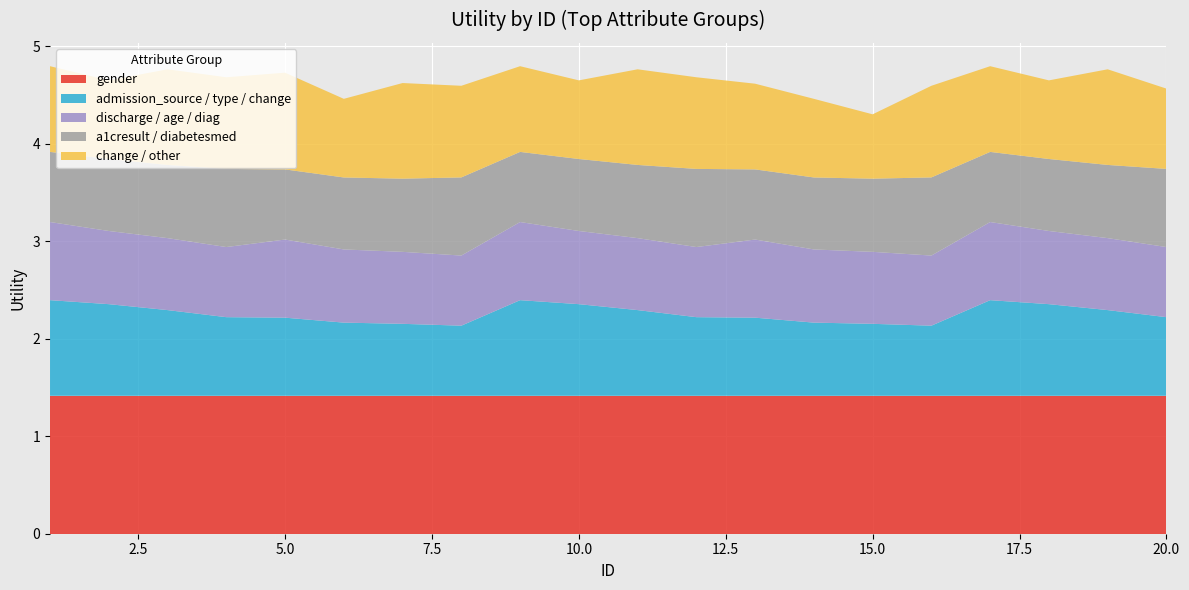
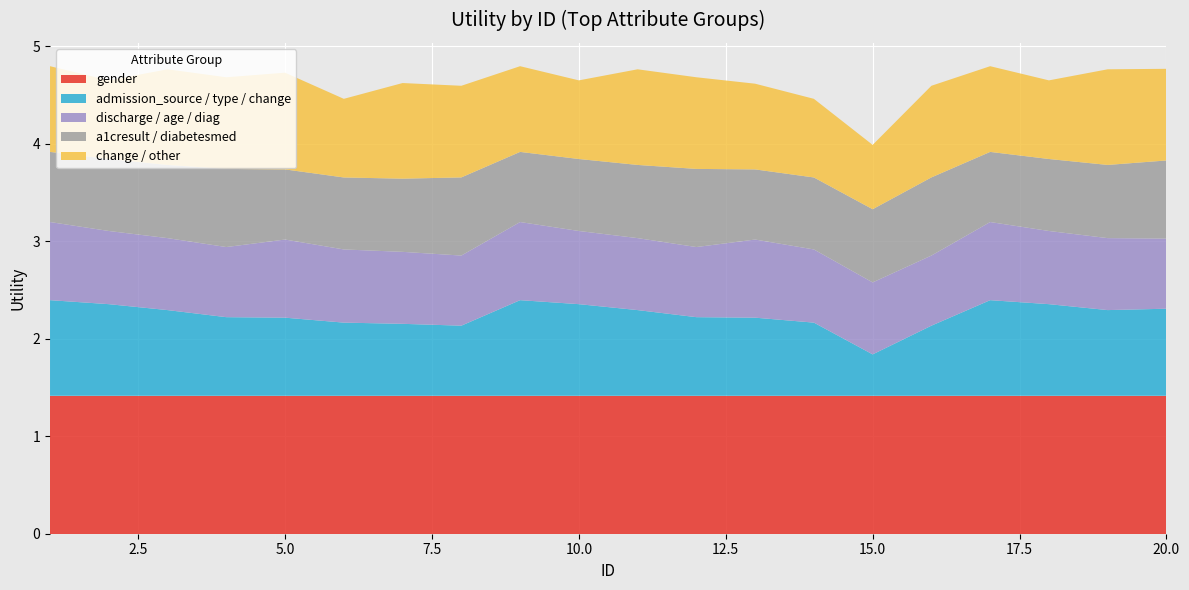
admission_source / type / change, 15.0: 0.7 -> 0.4
admission_source / type / change, 20.0: 0.8 -> 0.9
change / other, 20.0: 0.8 -> 0.9
